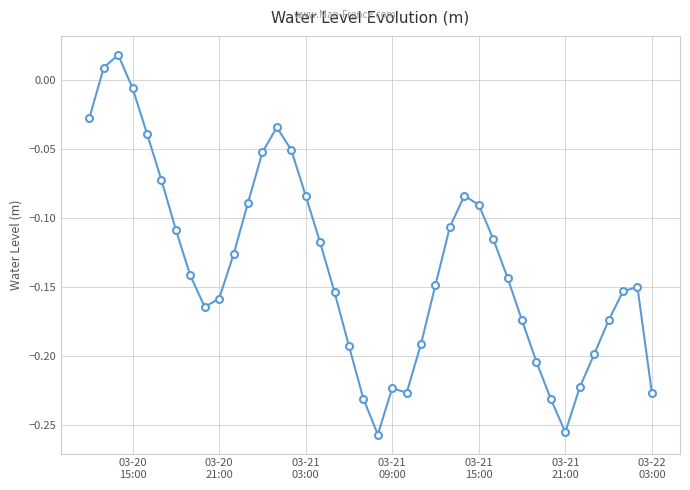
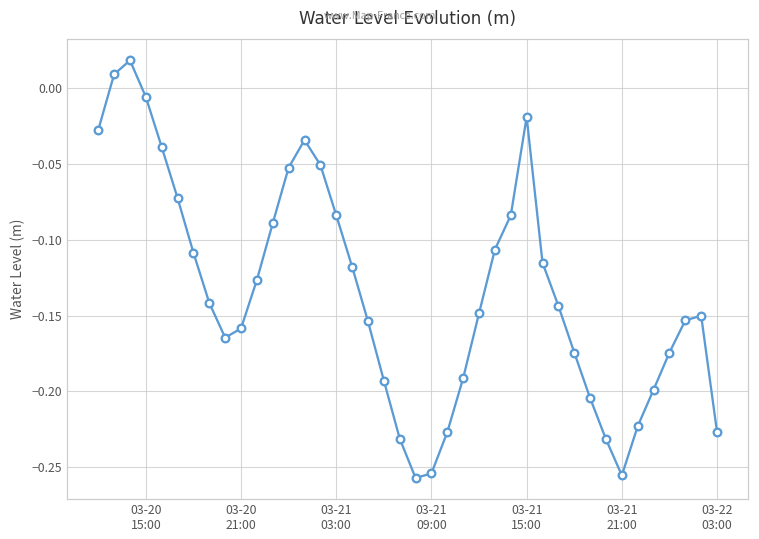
03-21 09:00: -0.224 -> -0.254
03-21 15:00: -0.090 -> -0.019
